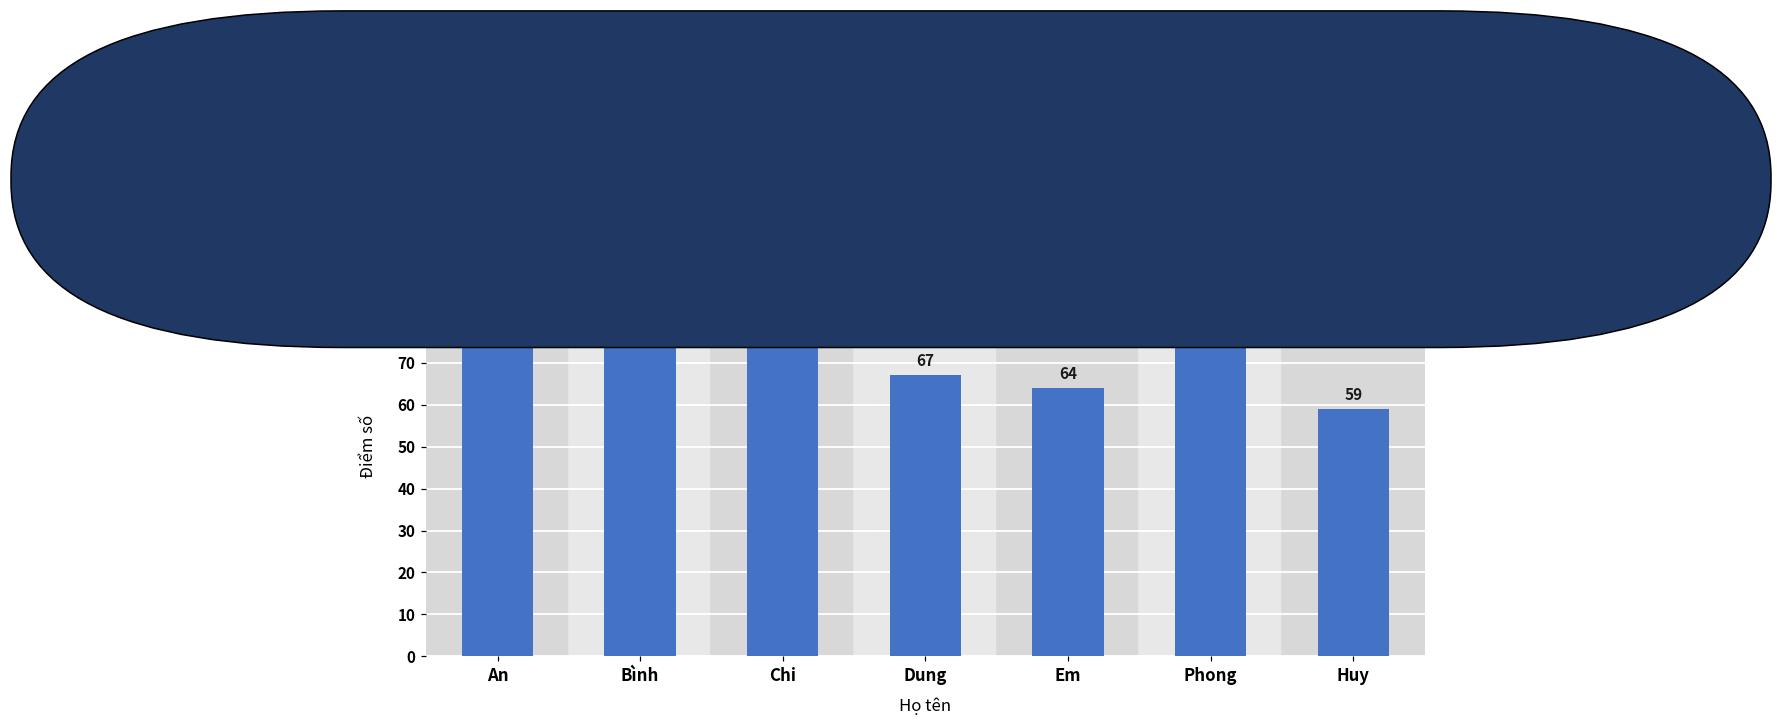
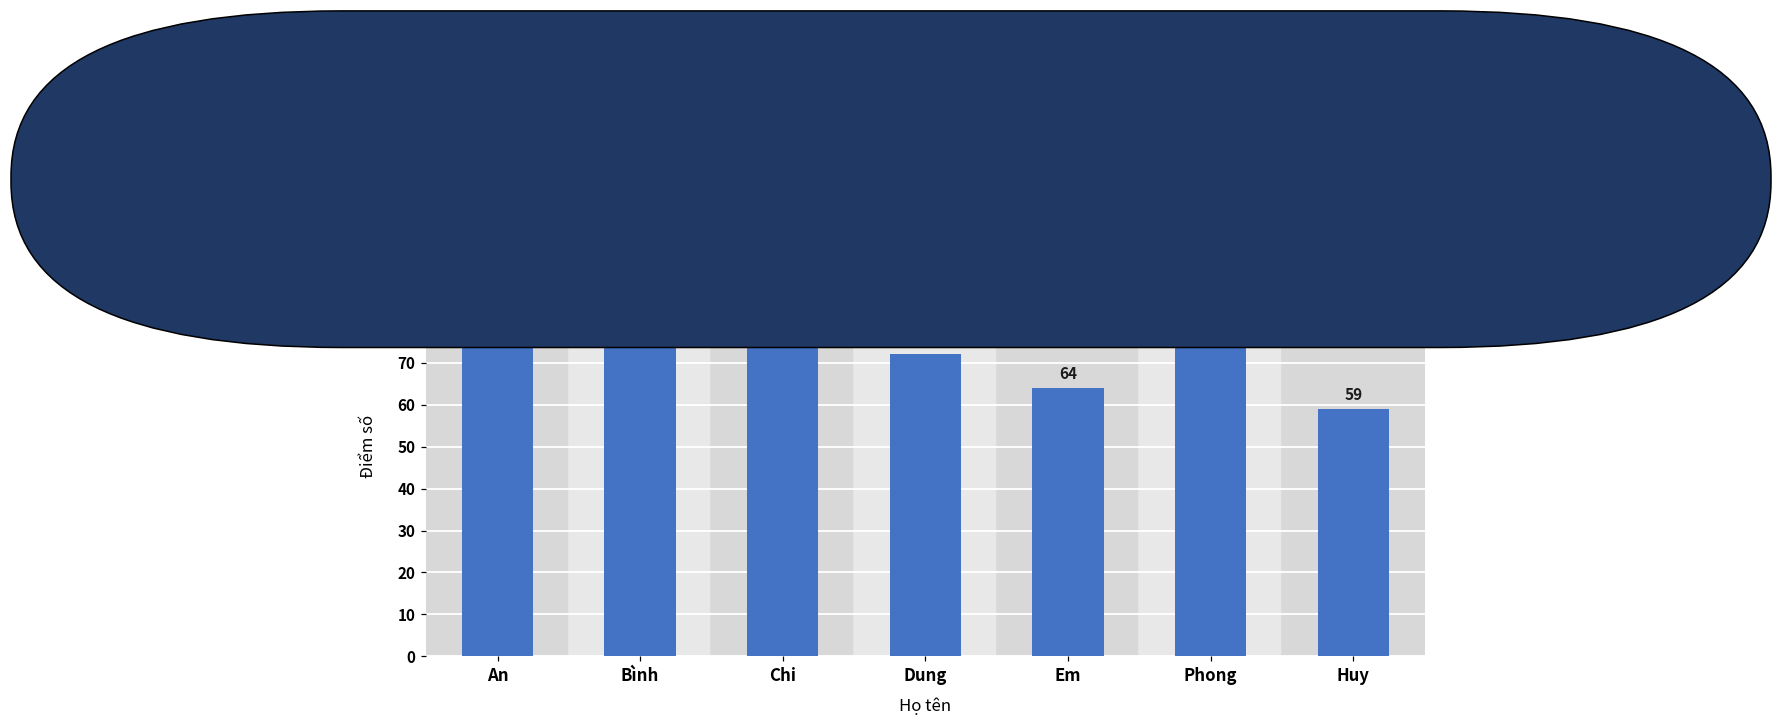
Dung: 67 -> 72
